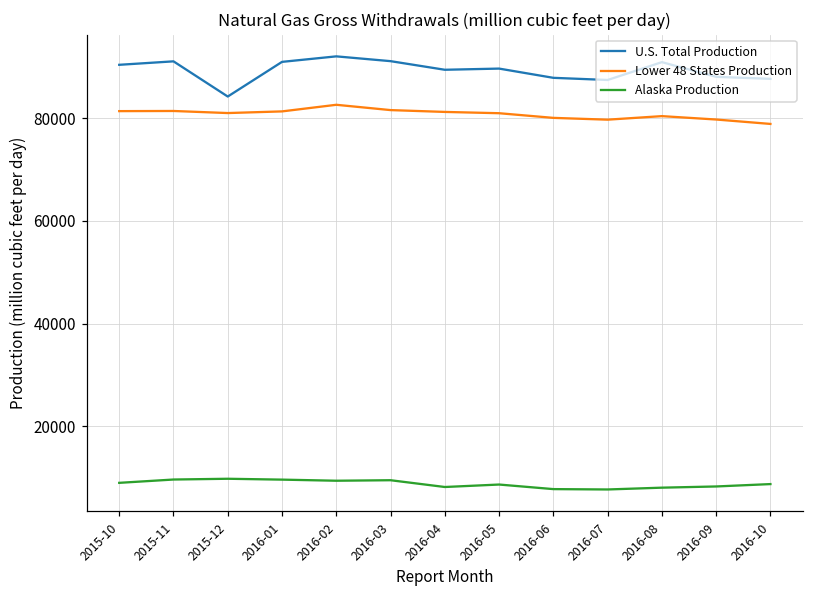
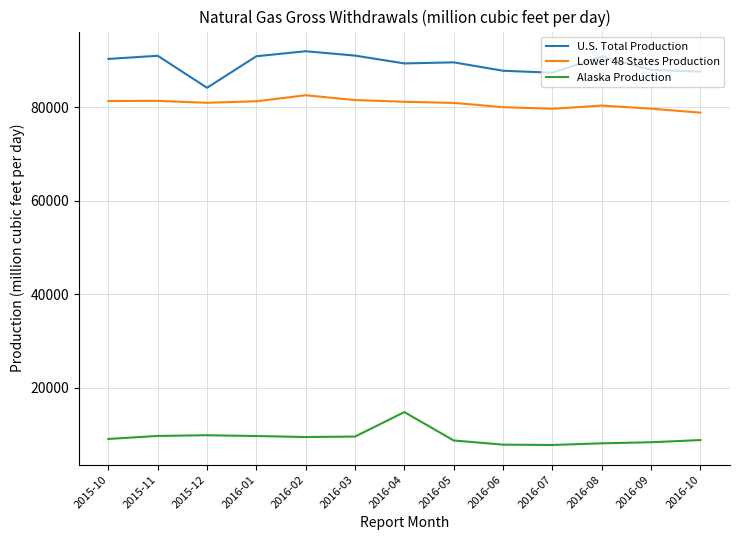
Alaska Production, 2016-04: 8000 -> 15000
